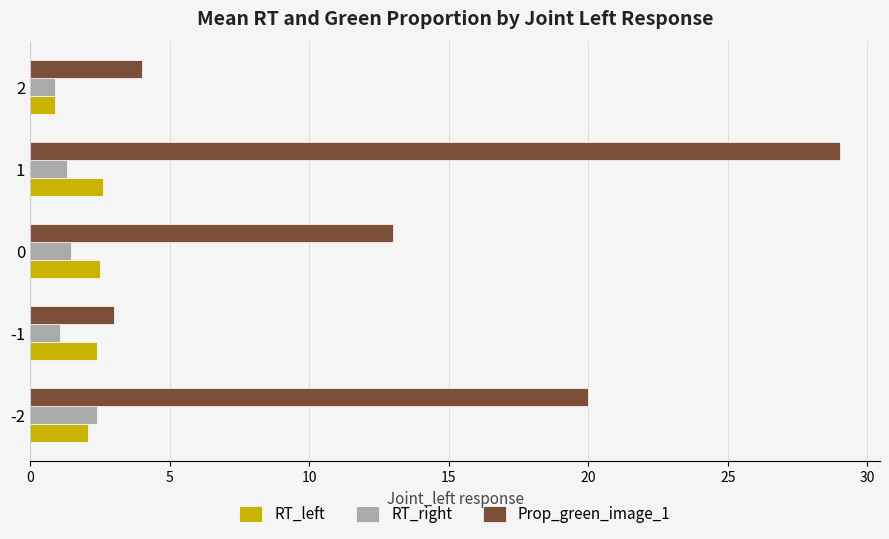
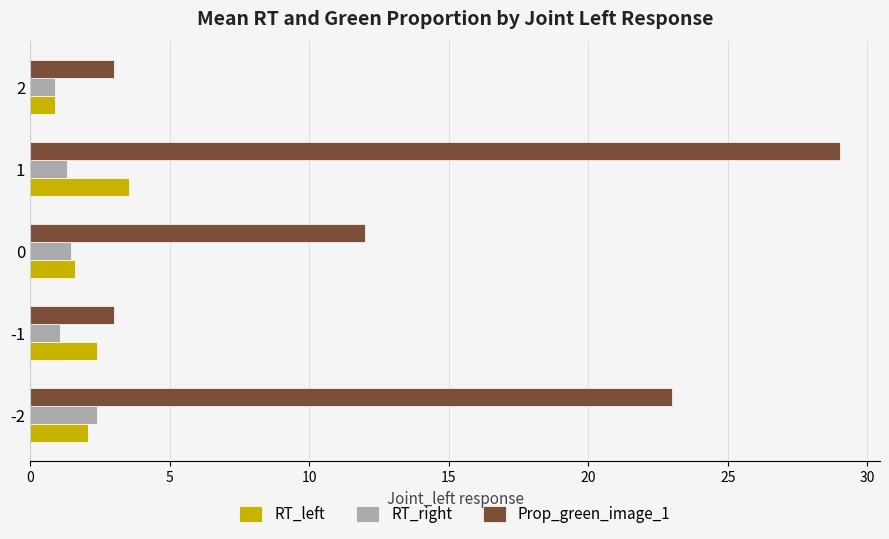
Prop_green_image_1, 2: 4 -> 3
RT_left, 1: 2.6 -> 3.6
Prop_green_image_1, 0: 13 -> 12
RT_left, 0: 2.5 -> 1.6
Prop_green_image_1, -2: 20 -> 23
